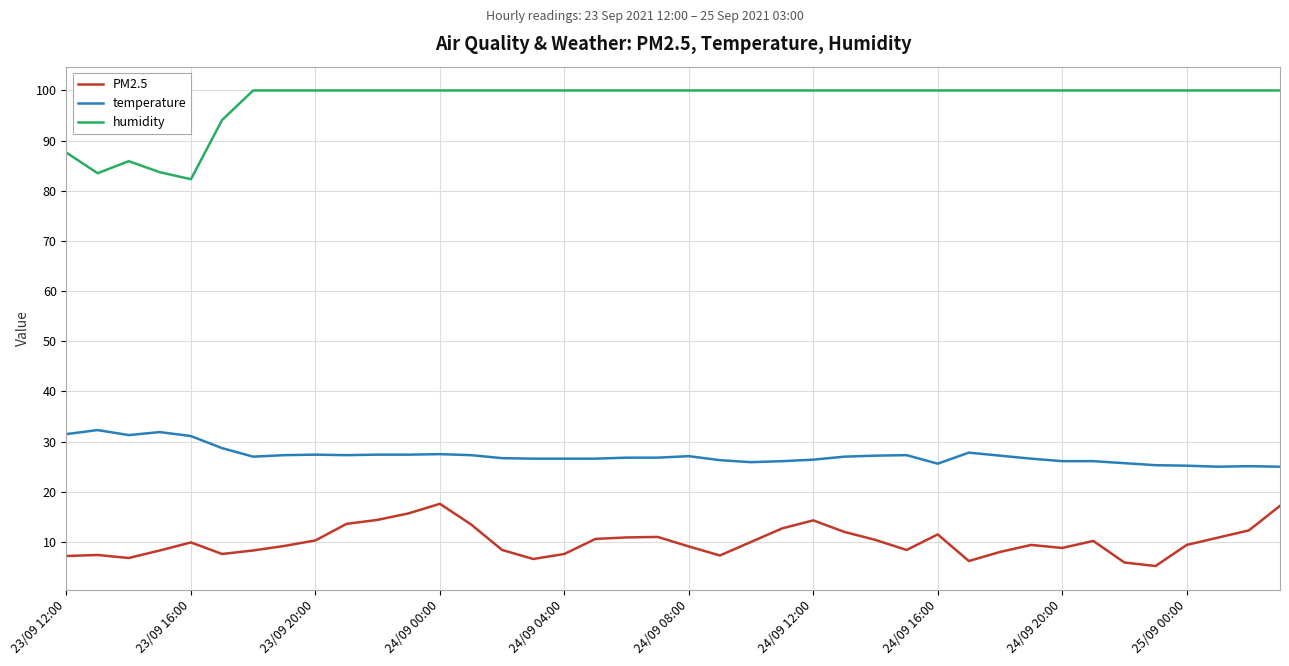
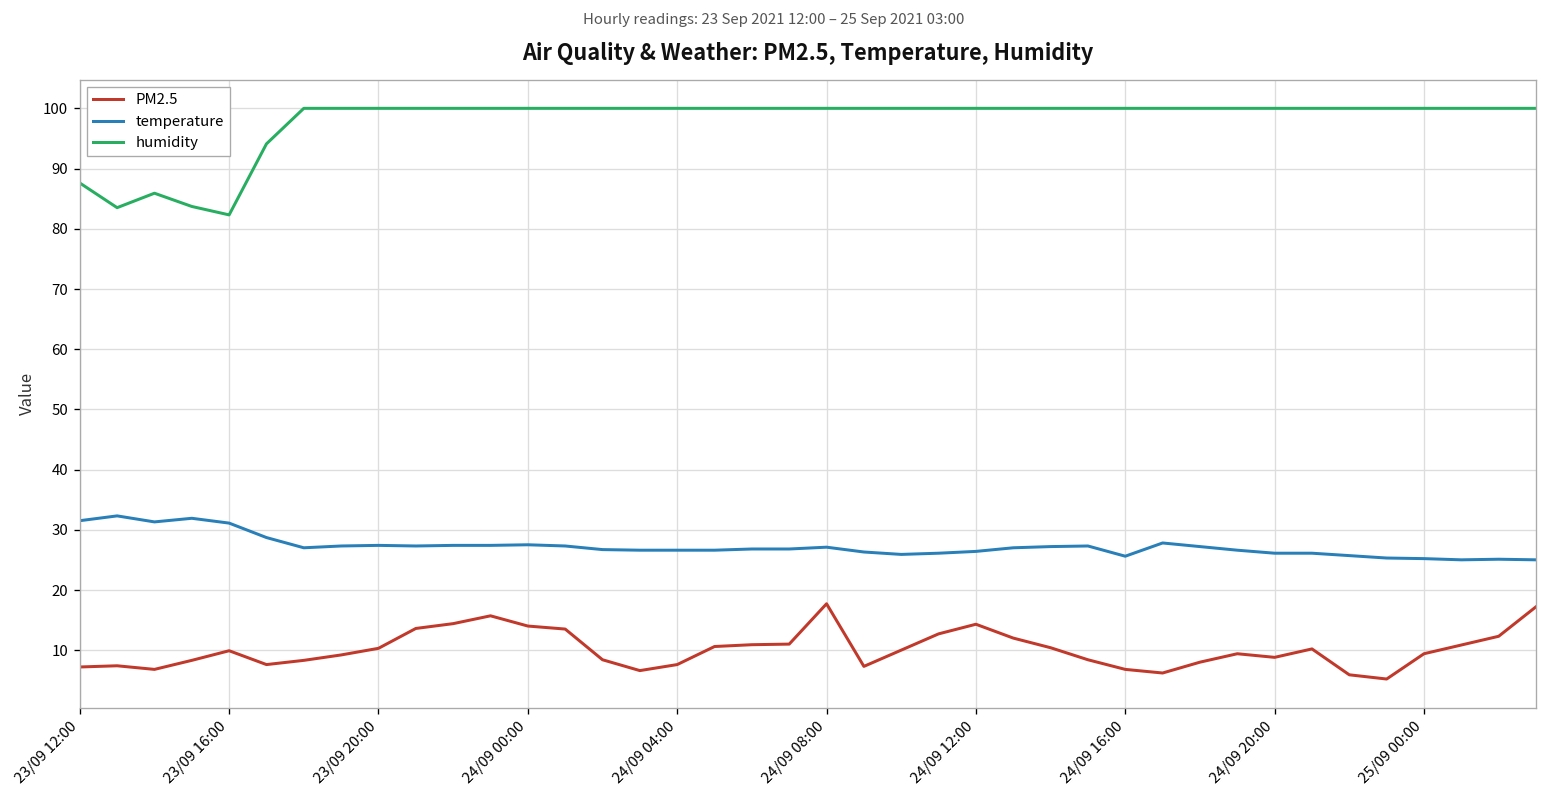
PM2.5, 24/09 00:00: 18 -> 14
PM2.5, 24/09 08:00: 9 -> 18
PM2.5, 24/09 16:00: 12 -> 7
